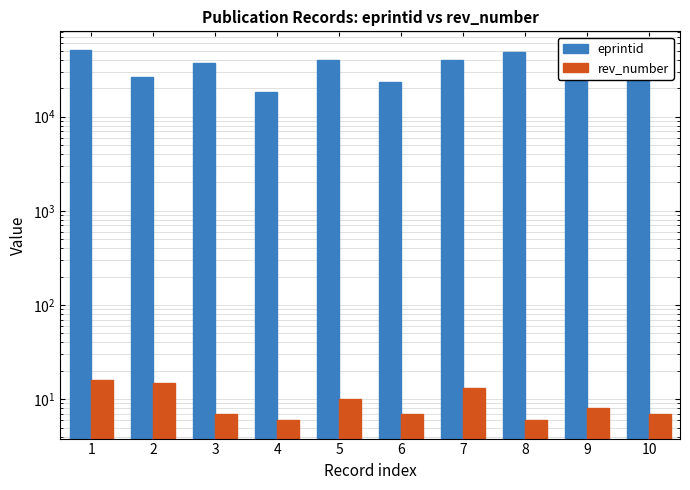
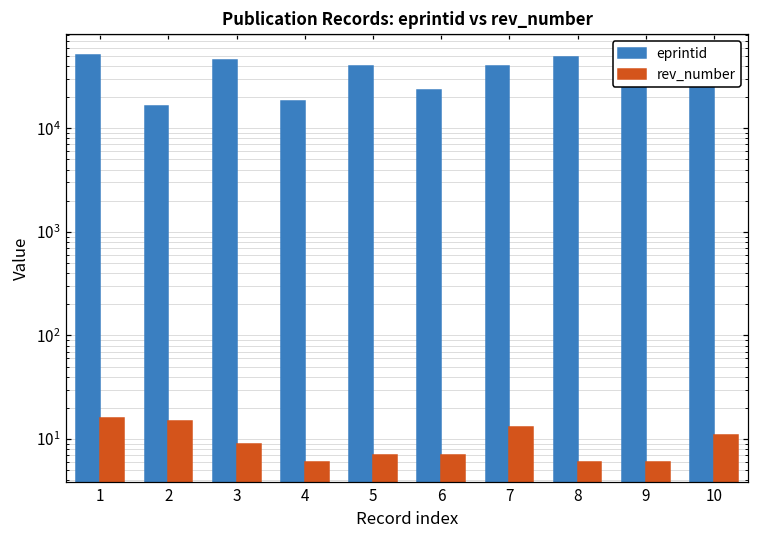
eprintid, 2: 27000 -> 16000
eprintid, 3: 37000 -> 50000
rev_number, 3: 7 -> 9
rev_number, 5: 10 -> 7
rev_number, 9: 8 -> 6
rev_number, 10: 7 -> 11
